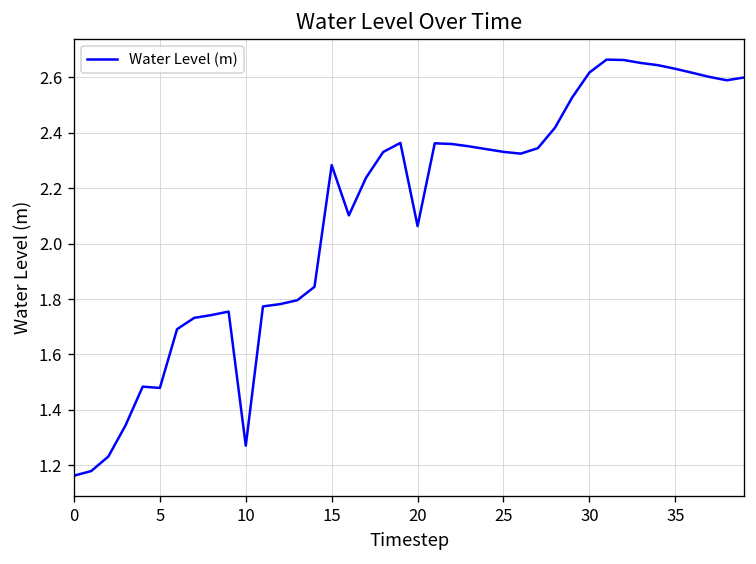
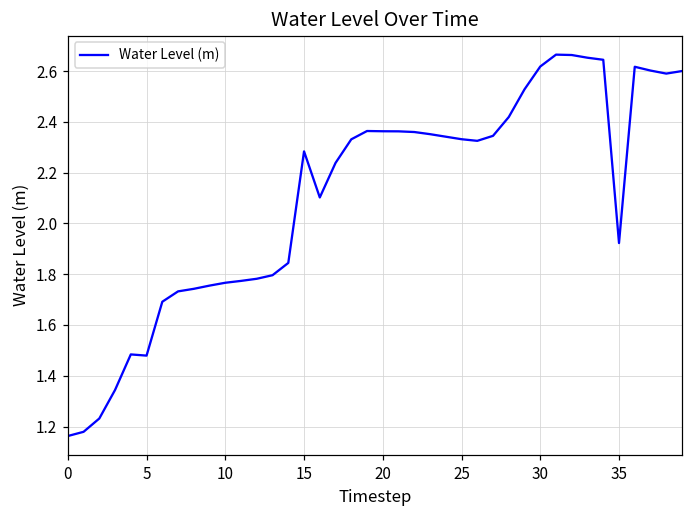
10: 1.27 -> 1.77
20: 2.06 -> 2.36
35: 2.63 -> 1.92
